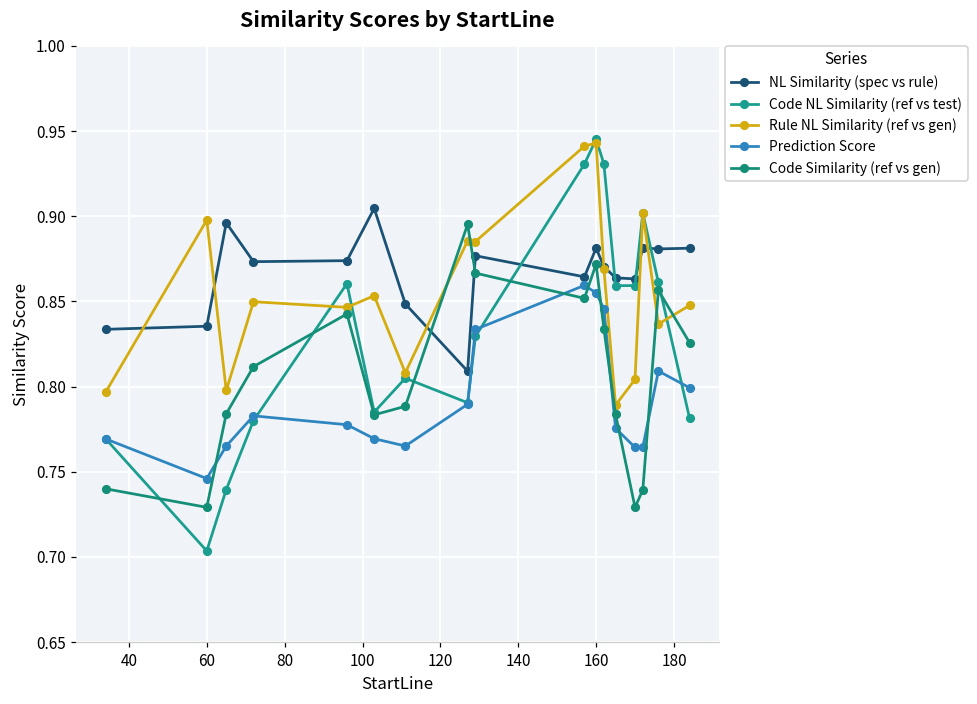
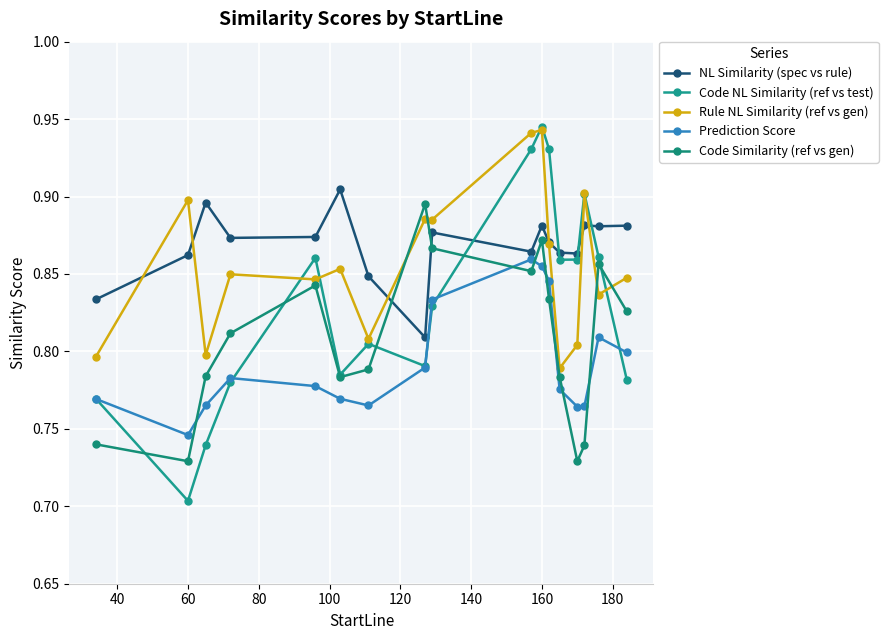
NL Similarity (spec vs rule), 60: 0.835 -> 0.862
